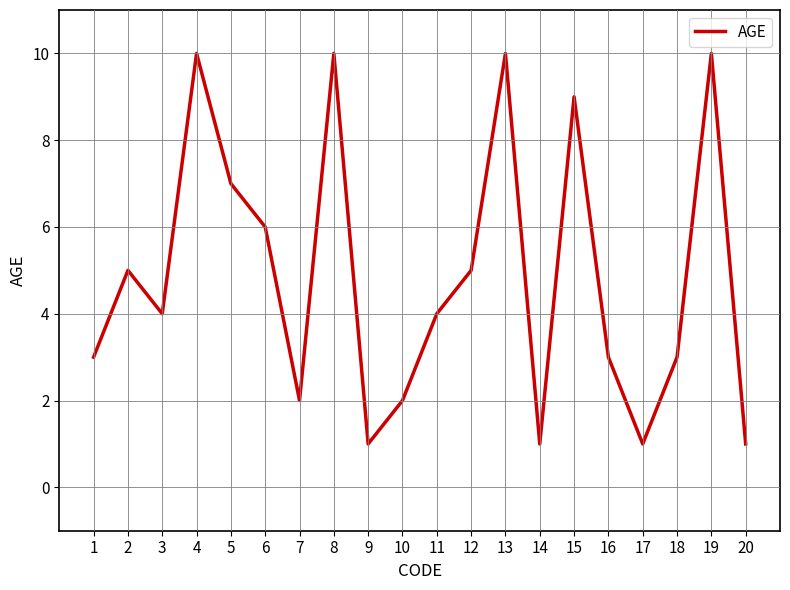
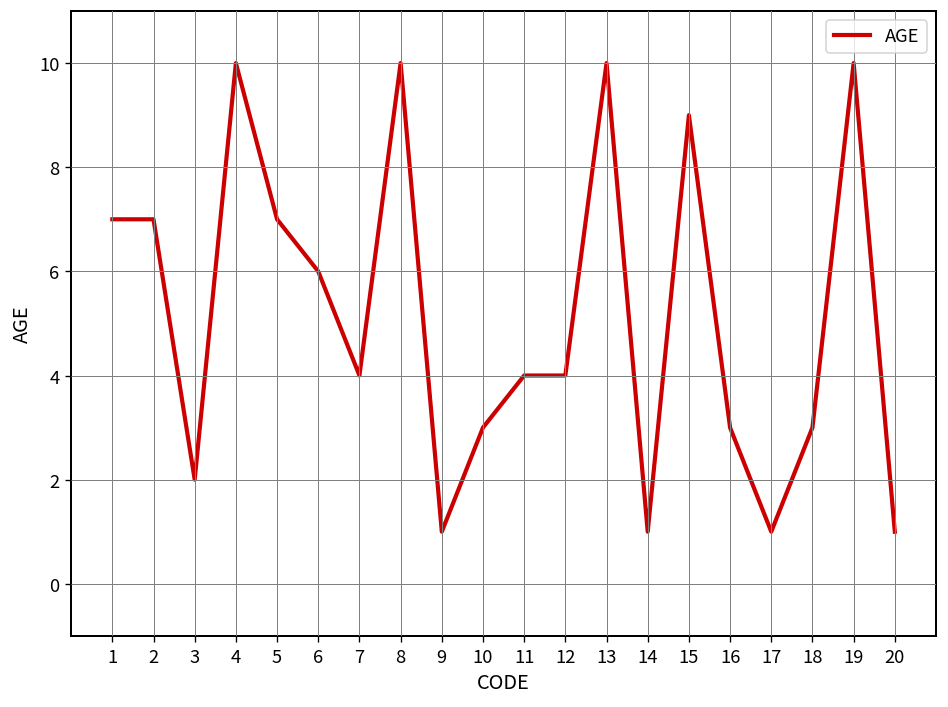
1: 3 -> 7
2: 5 -> 7
3: 4 -> 2
7: 2 -> 4
10: 2 -> 3
12: 5 -> 4
